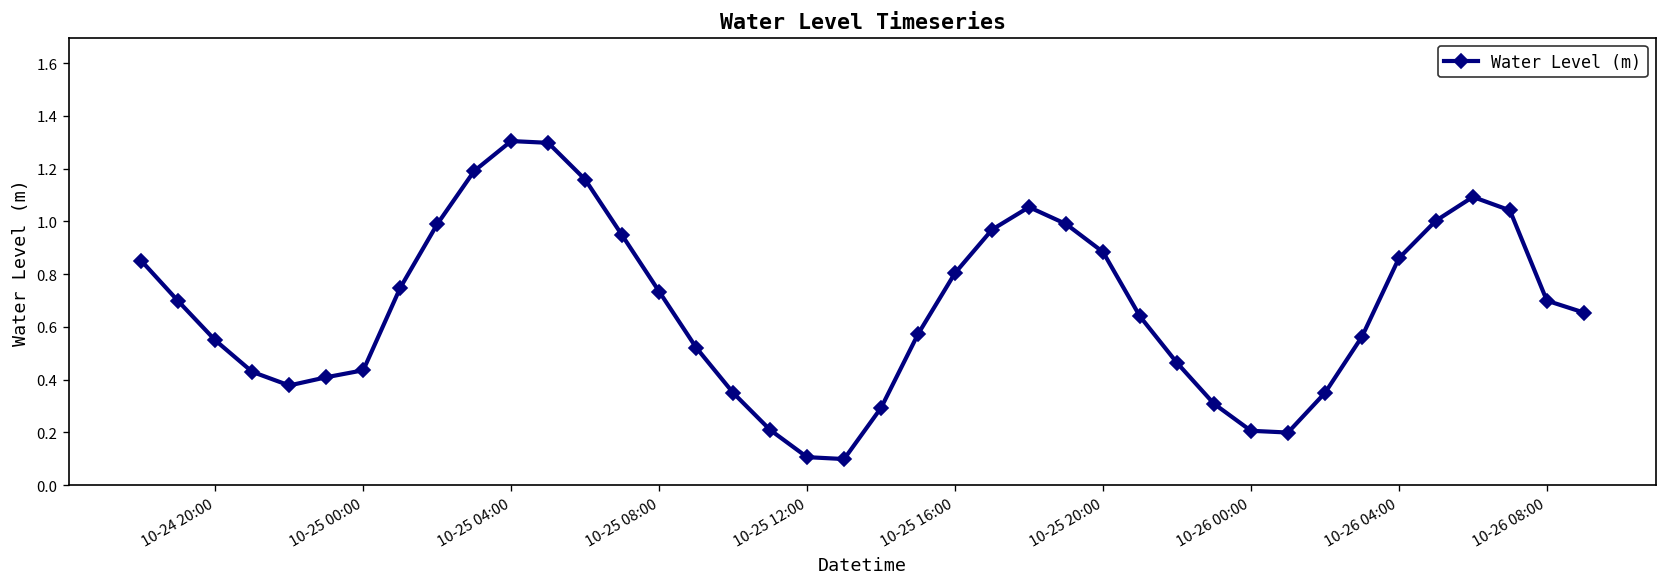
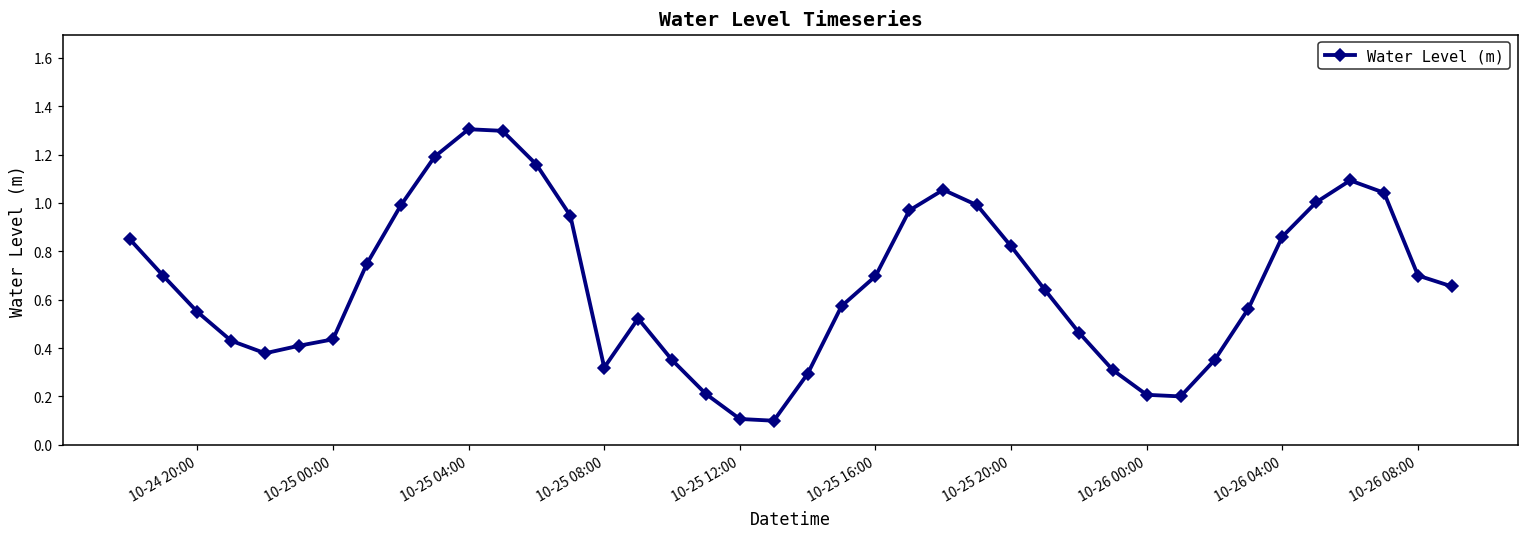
10-25 08:00: 0.73 -> 0.32
10-25 16:00: 0.80 -> 0.70
10-25 20:00: 0.88 -> 0.82
